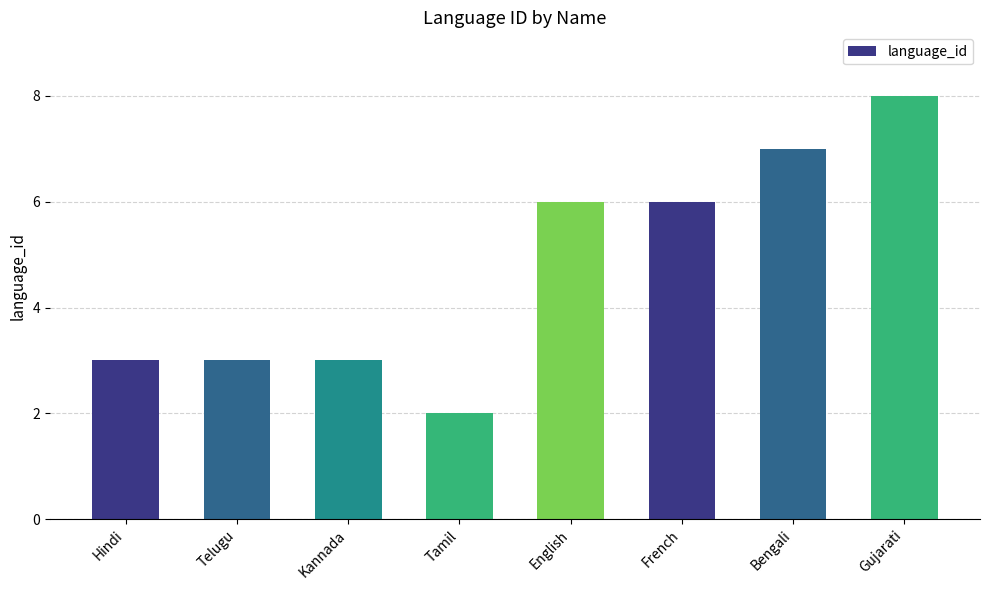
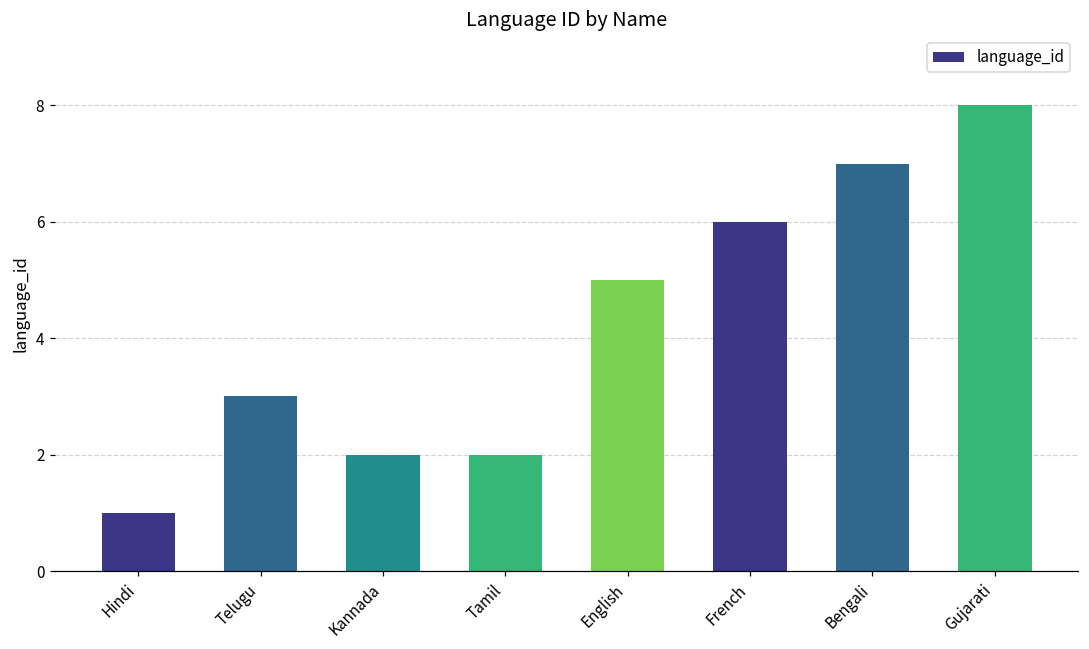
Hindi: 3 -> 1
Kannada: 3 -> 2
English: 6 -> 5
